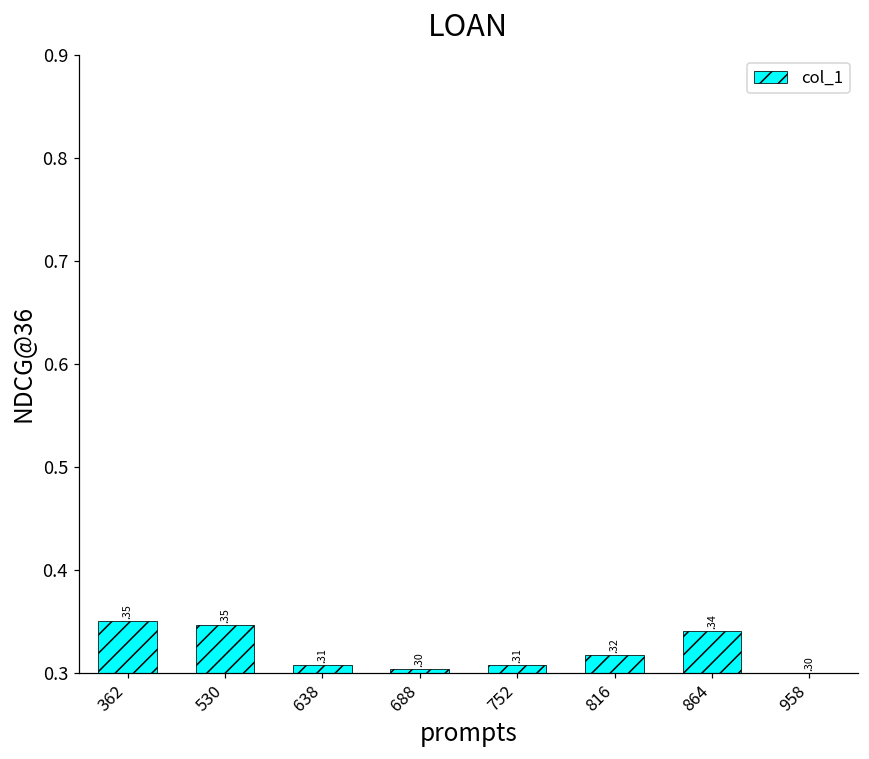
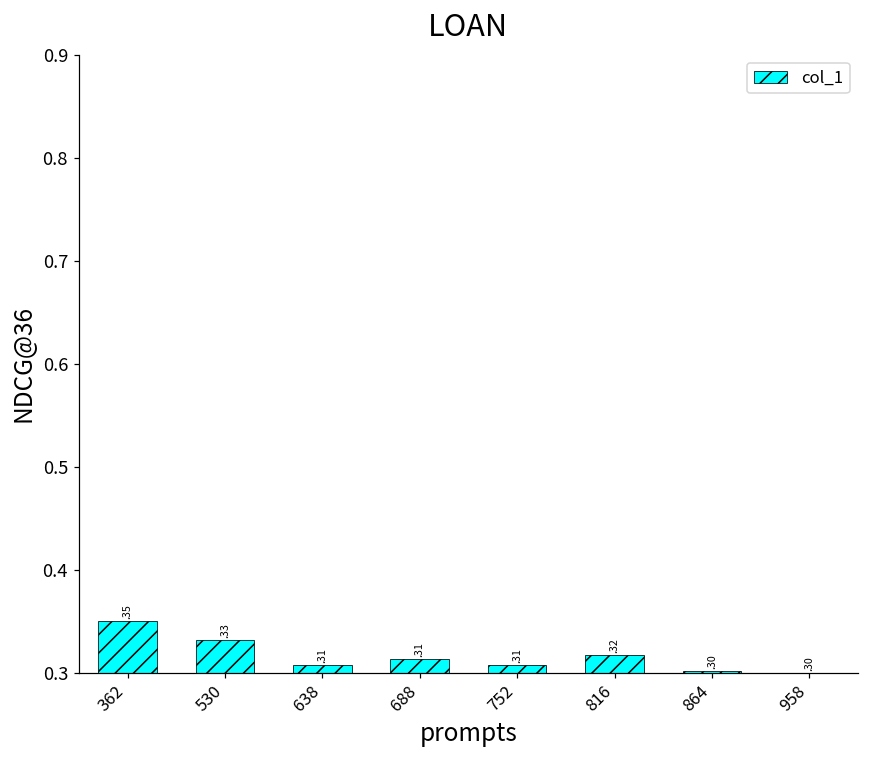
530: 35 -> 33
688: 30 -> 31
864: 34 -> 30
